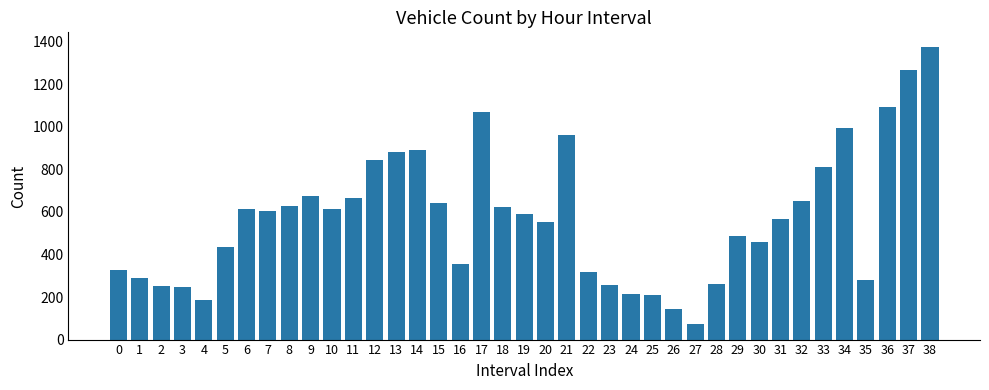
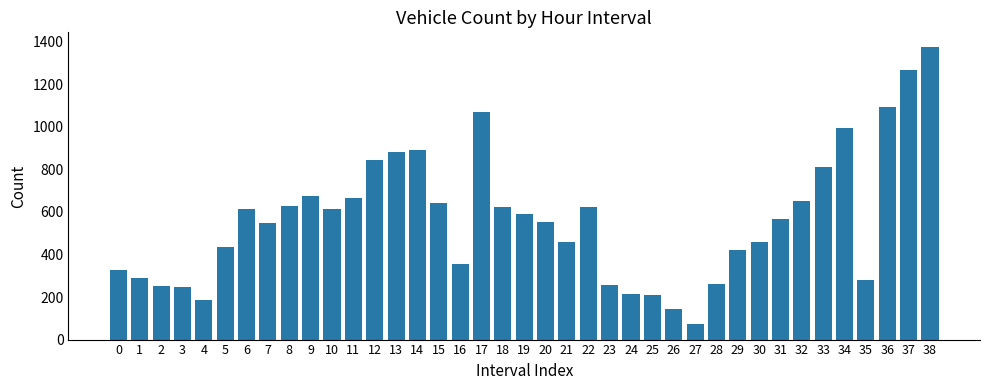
7: 610 -> 550
21: 960 -> 460
22: 320 -> 630
29: 490 -> 420
